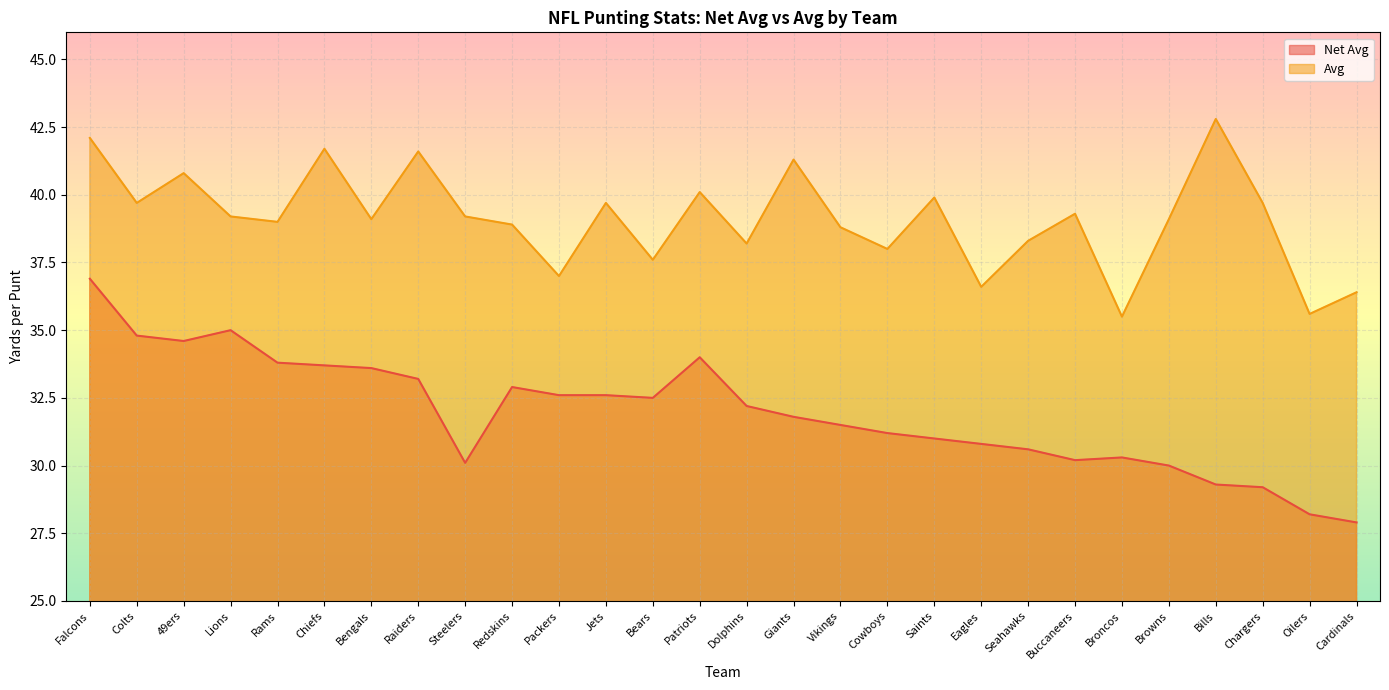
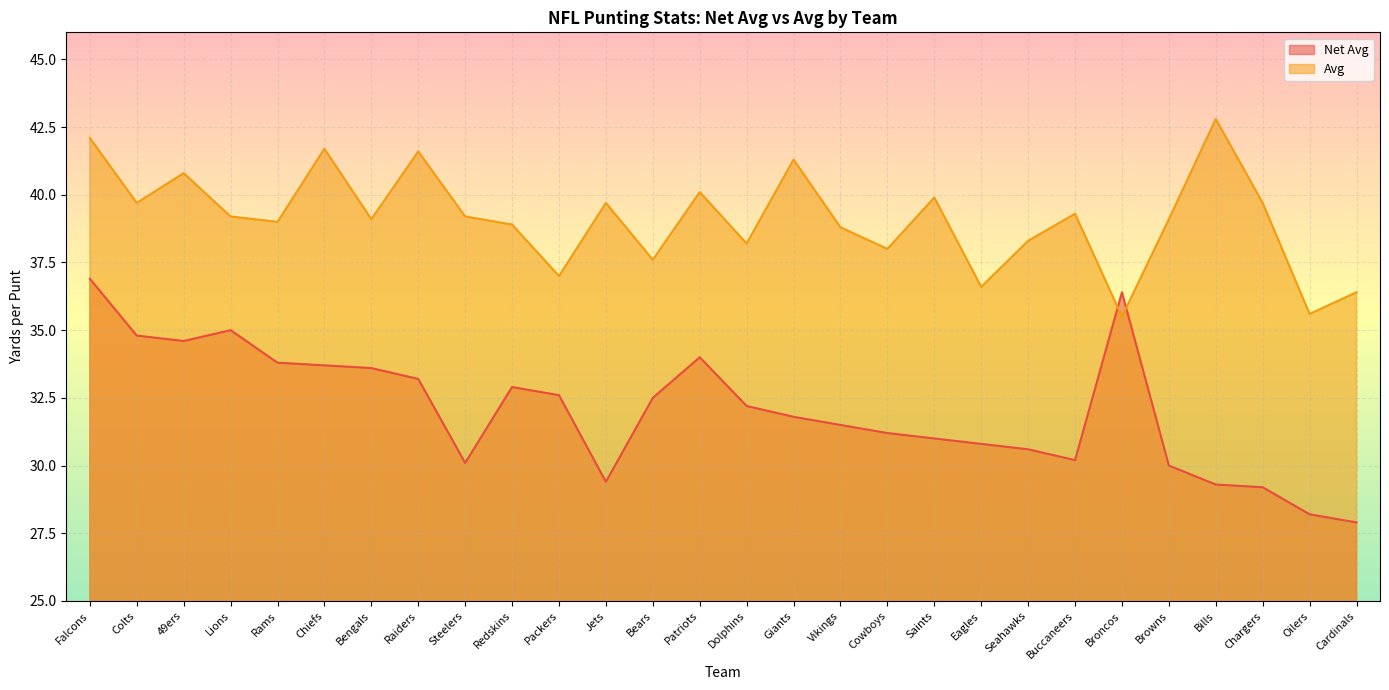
Net Avg, Jets: 32.6 -> 29.4
Net Avg, Broncos: 30.3 -> 36.4
